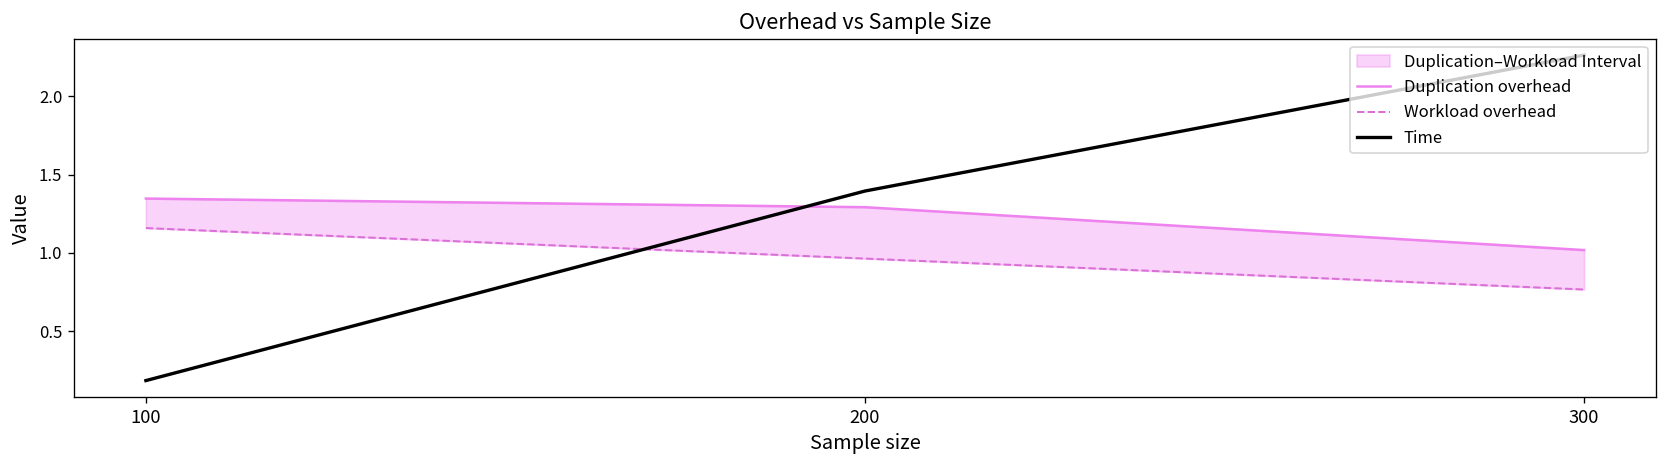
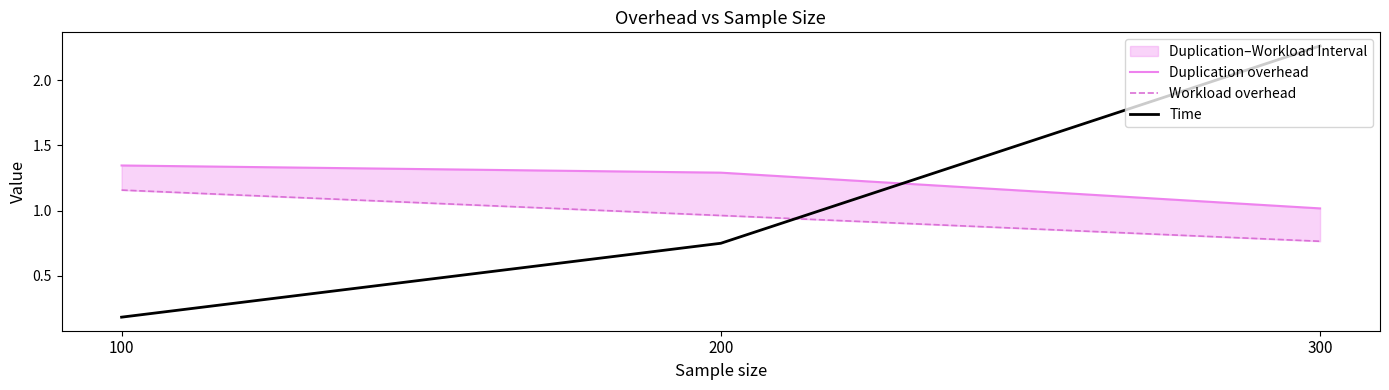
Time, 200: 1.39 -> 0.75
